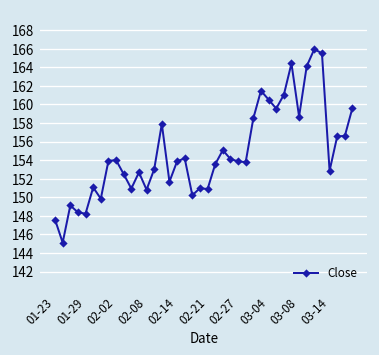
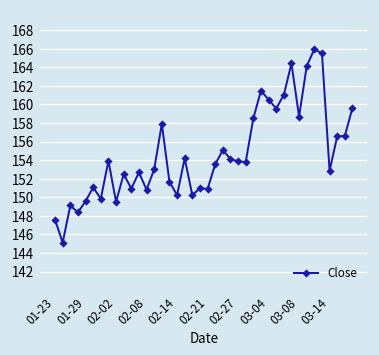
01-29: 148 -> 150
02-02: 154 -> 150
02-14: 154 -> 150
